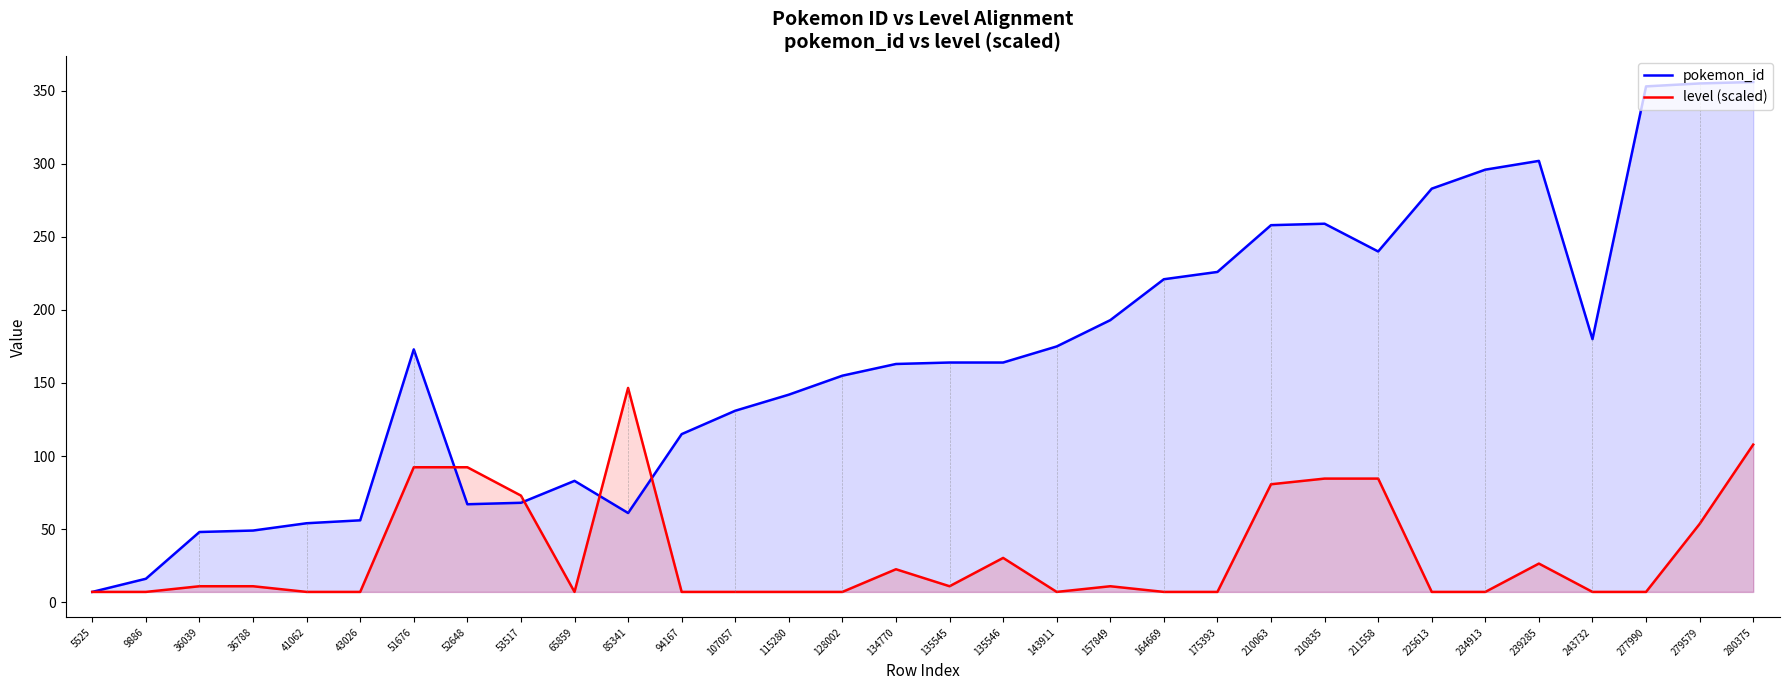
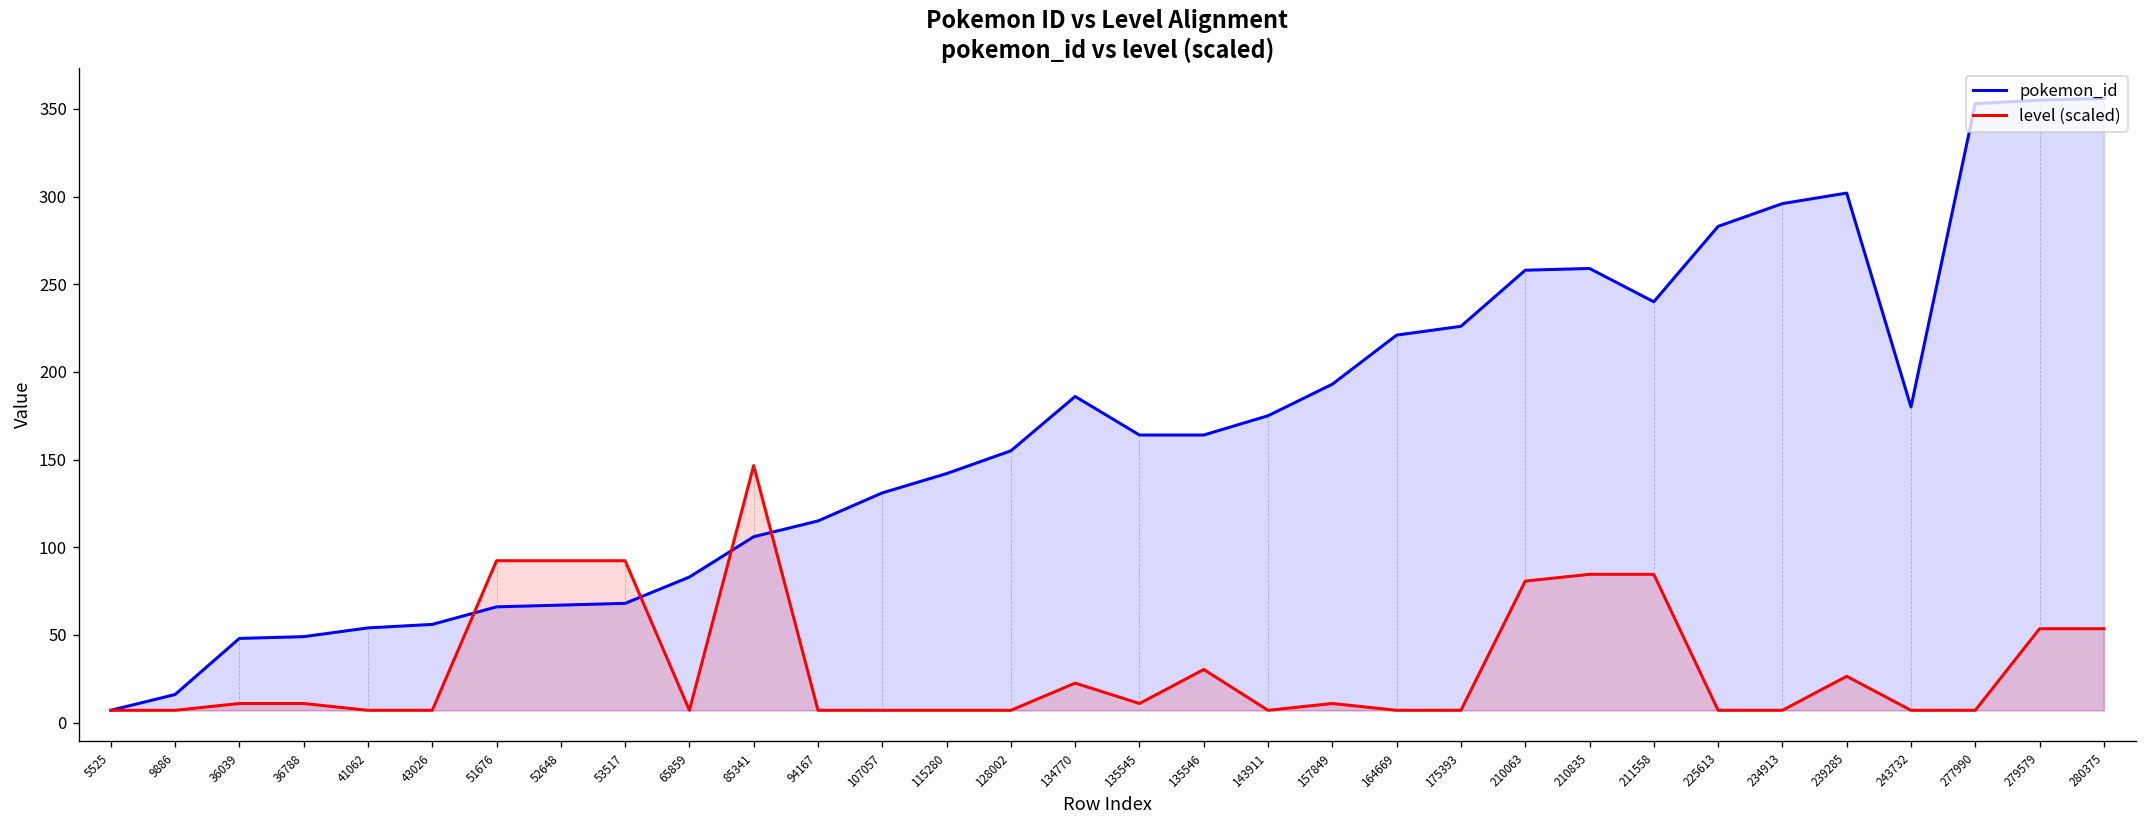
pokemon_id, 51676: 173 -> 66
level (scaled), 53517: 73 -> 92
pokemon_id, 85341: 61 -> 106
pokemon_id, 134770: 163 -> 186
level (scaled), 280375: 108 -> 54
